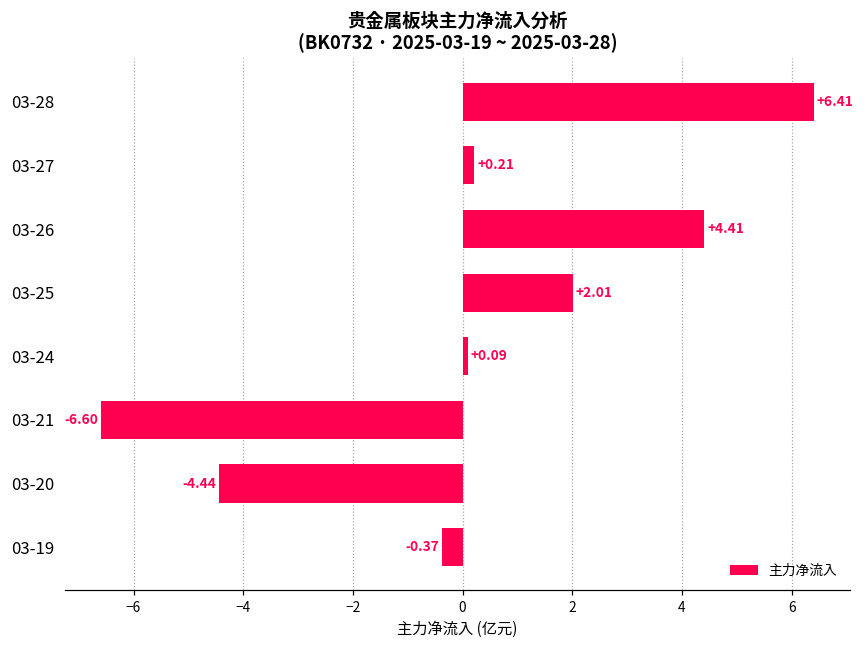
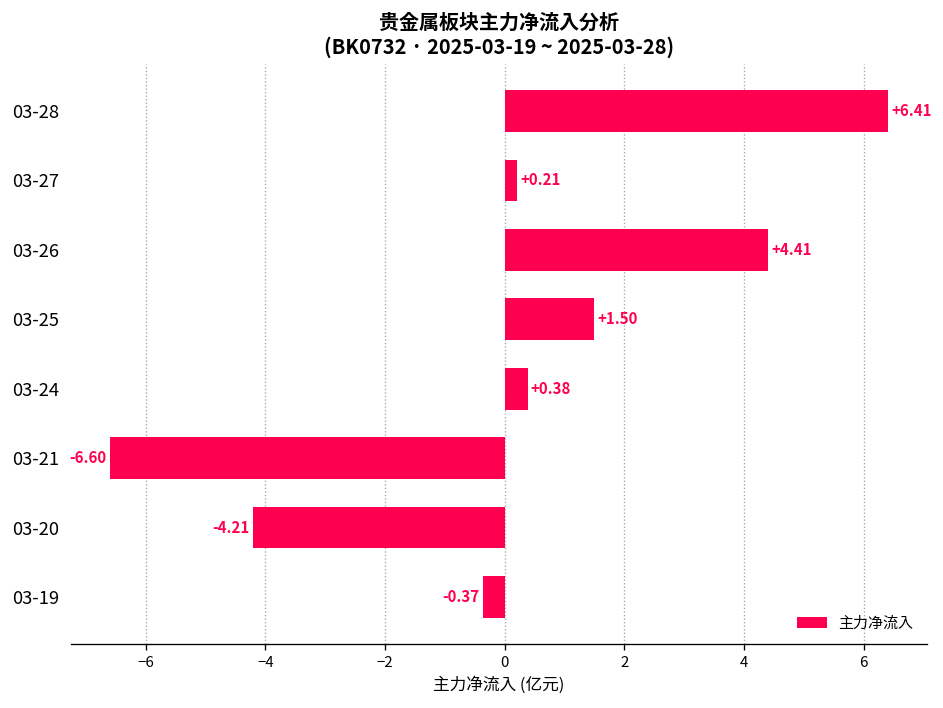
03-25: +2.01 -> +1.50
03-24: +0.09 -> +0.38
03-20: -4.44 -> -4.21
